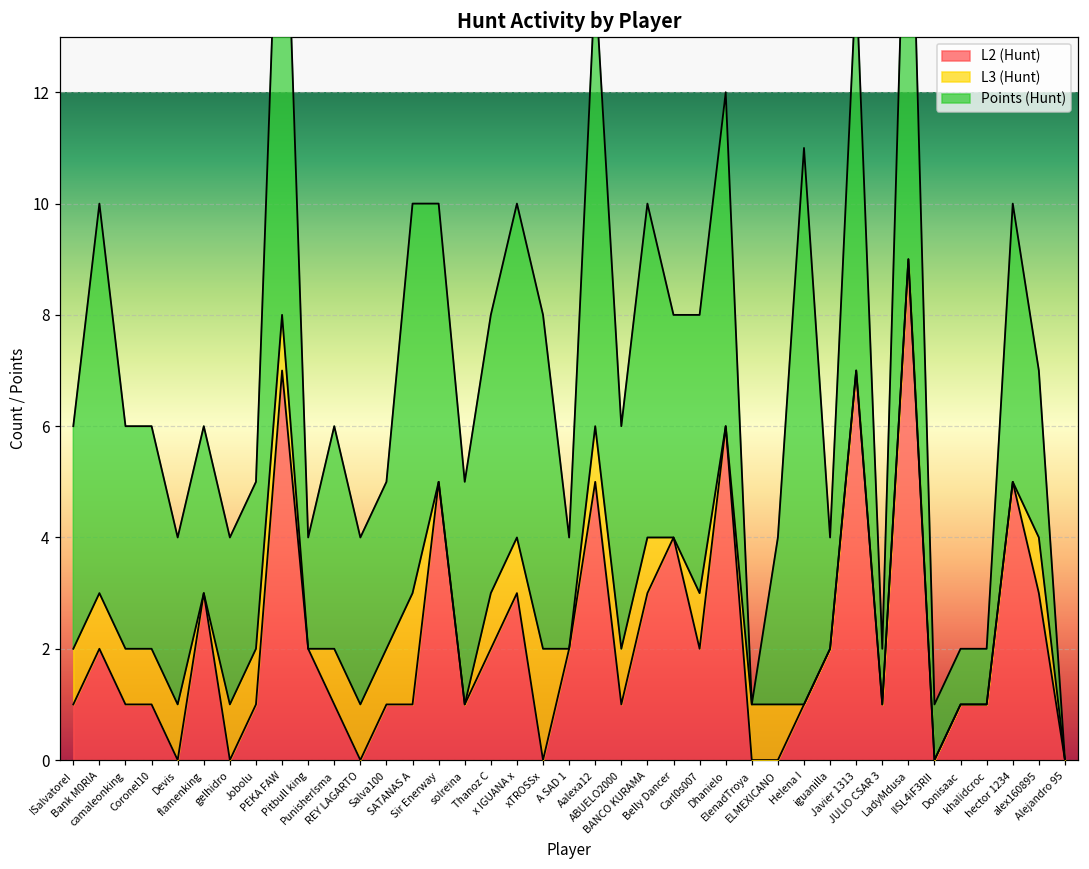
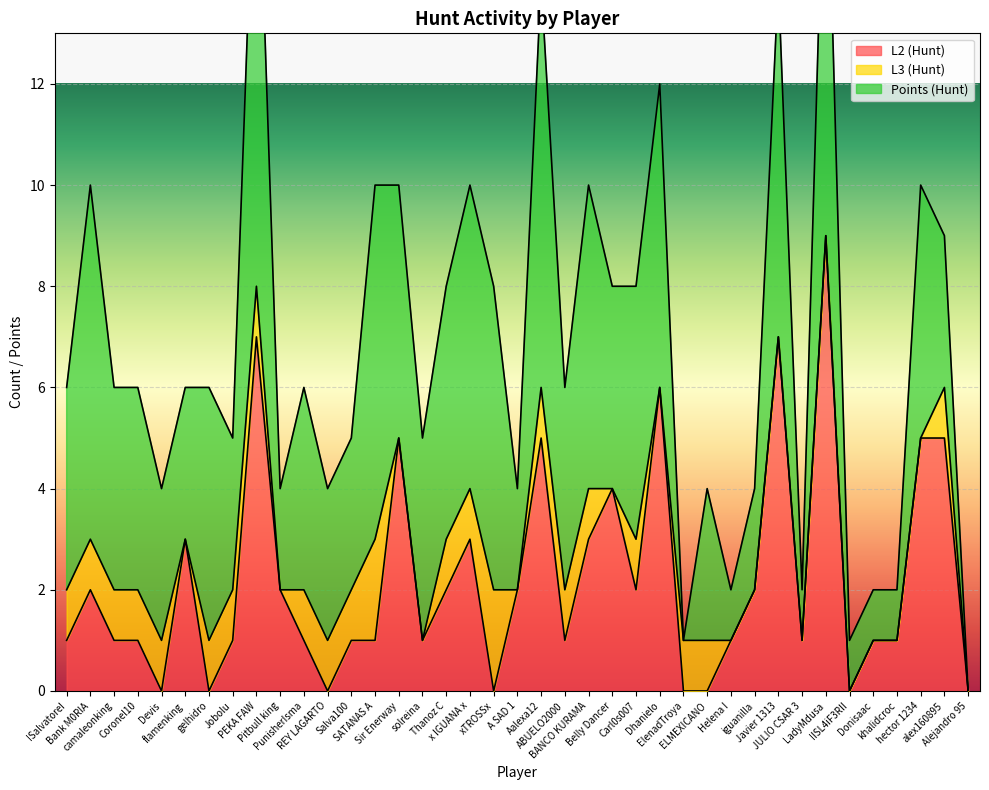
Points (Hunt), gelhidro: 3 -> 5
Points (Hunt), Helena I: 10 -> 1
L2 (Hunt), alex160895: 3 -> 5
